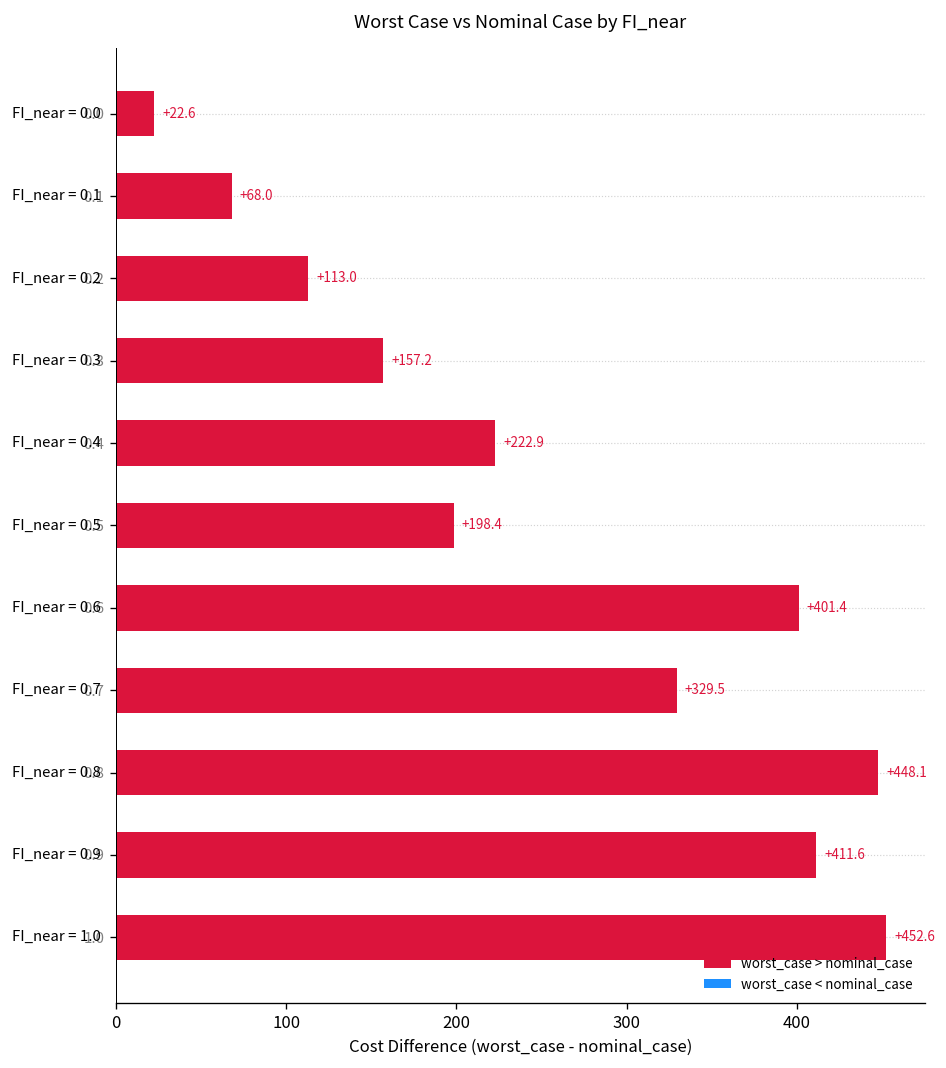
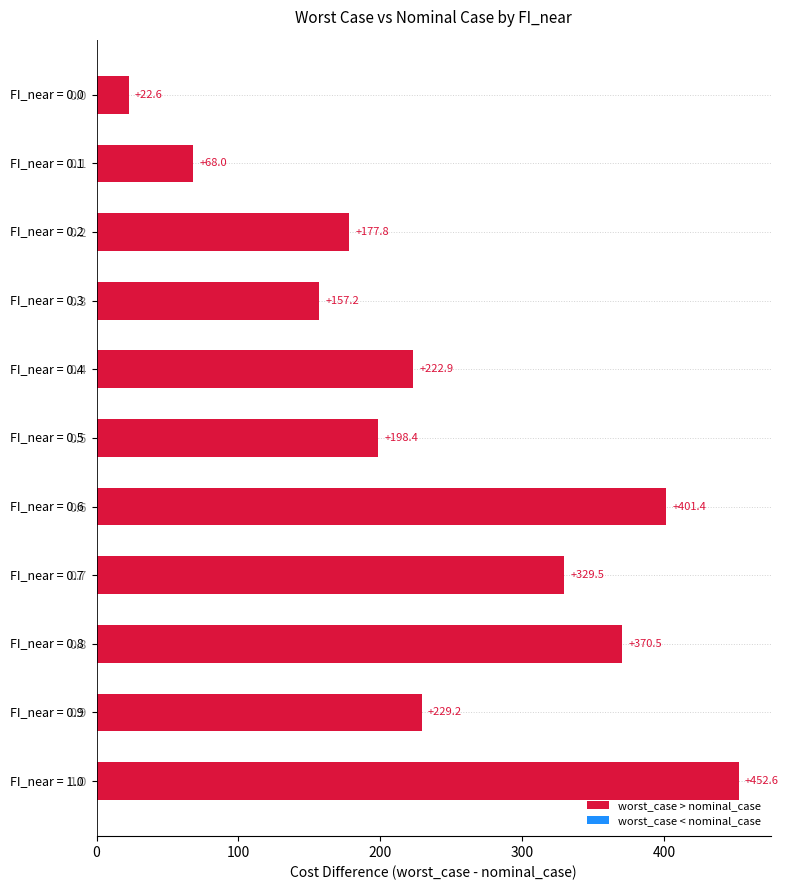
0.2: +113.0 -> +177.8
0.8: +448.1 -> +370.5
0.9: +411.6 -> +229.2
